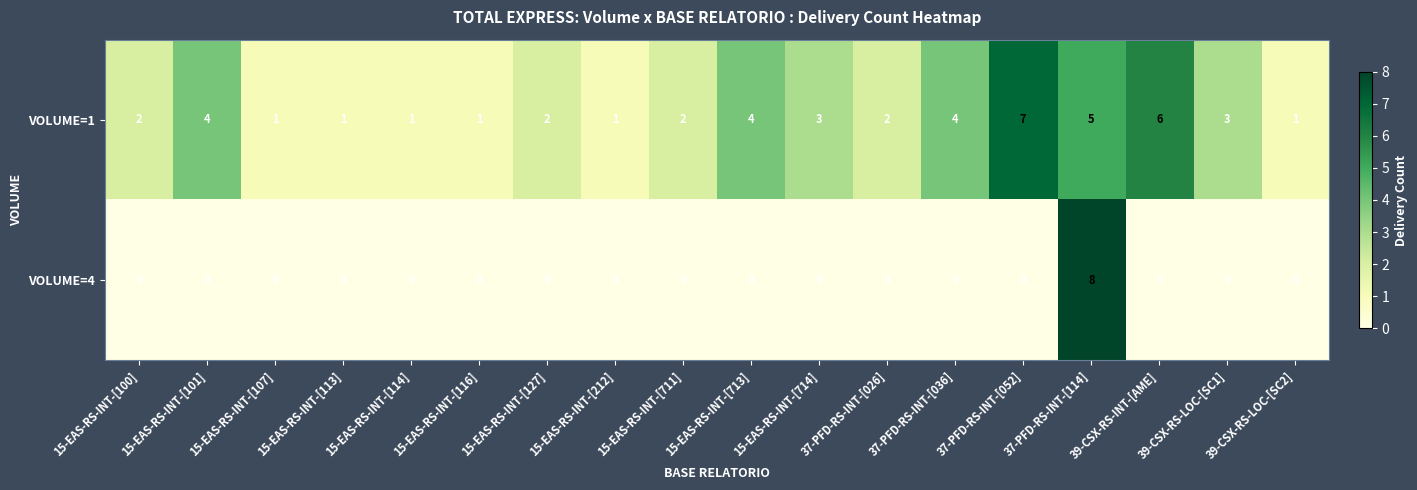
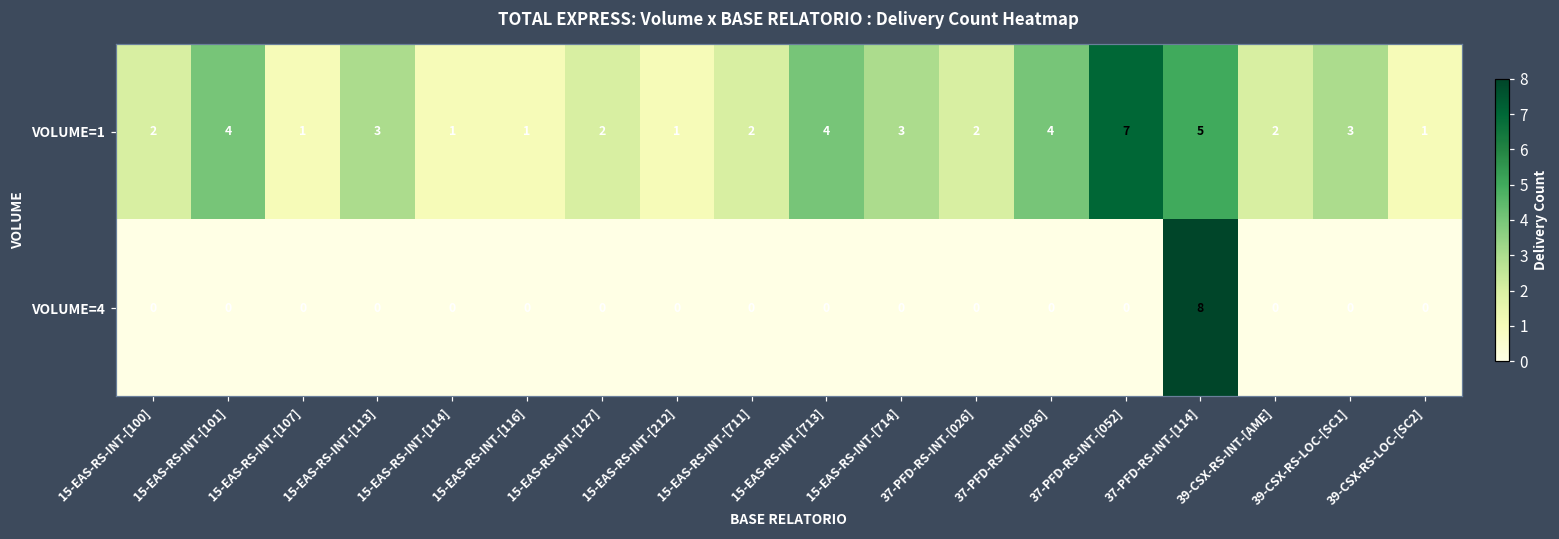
VOLUME=1, 15-EAS-RS-INT-[113]: 1 -> 3
VOLUME=1, 39-CSX-RS-INT-[AME]: 6 -> 2
